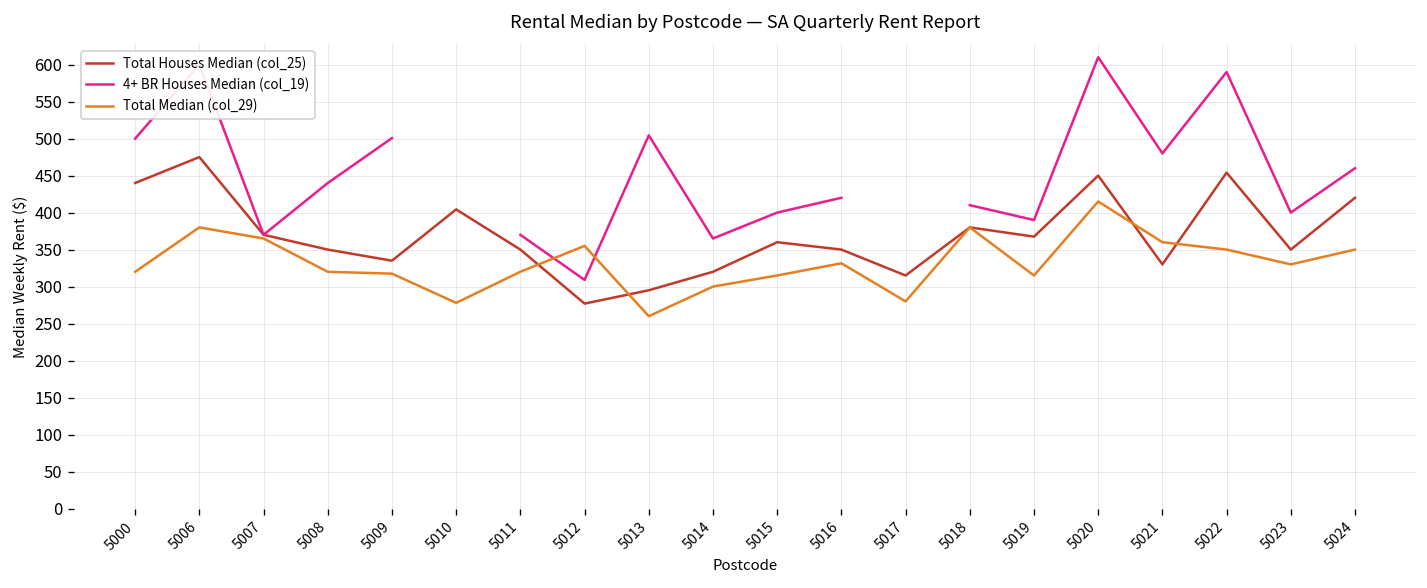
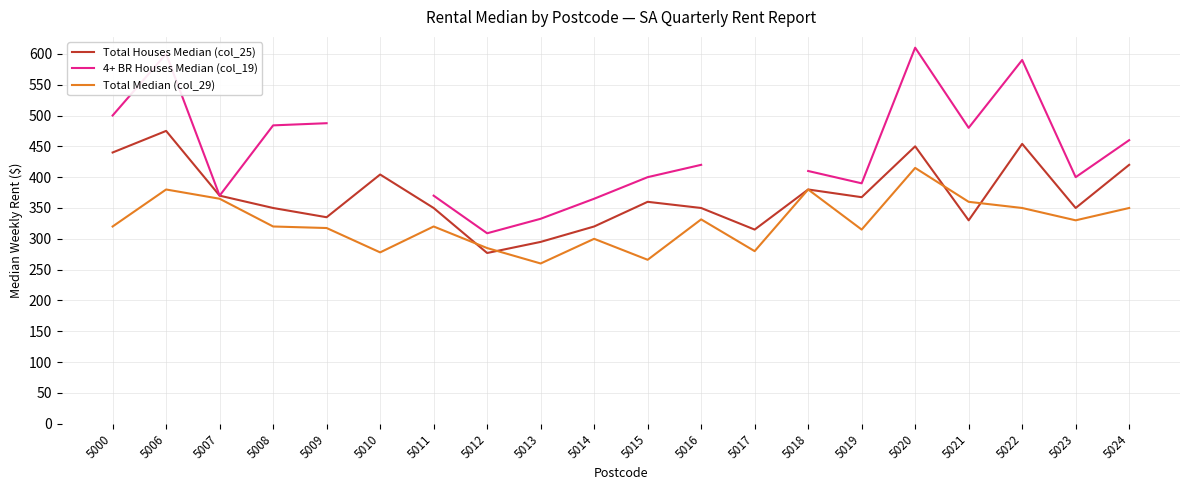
4+ BR Houses Median (col_19), 5008: 440 -> 480
4+ BR Houses Median (col_19), 5009: 500 -> 490
Total Median (col_29), 5012: 360 -> 290
4+ BR Houses Median (col_19), 5013: 500 -> 330
Total Median (col_29), 5015: 320 -> 270
